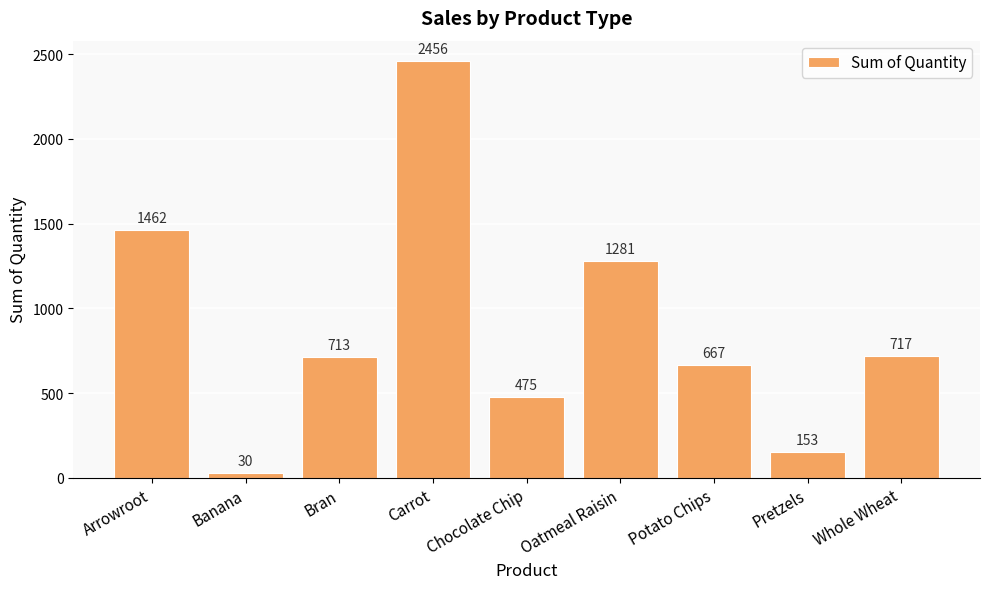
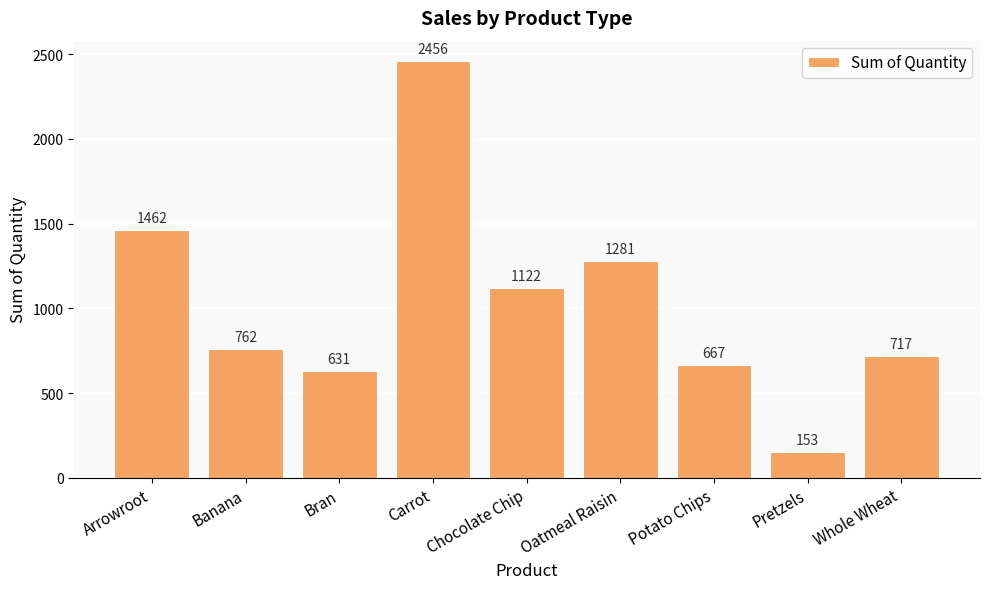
Banana: 30 -> 762
Bran: 713 -> 631
Chocolate Chip: 475 -> 1122
